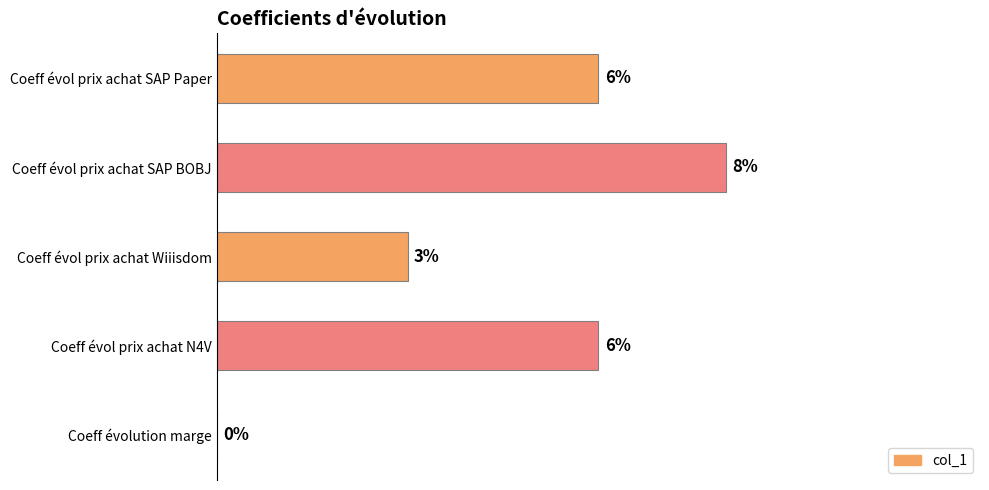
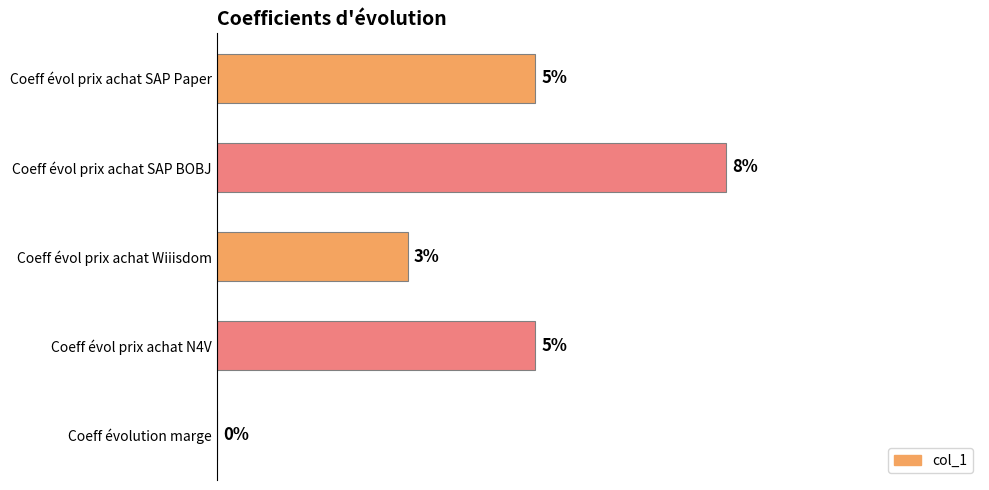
Coeff évol prix achat SAP Paper: 6% -> 5%
Coeff évol prix achat N4V: 6% -> 5%
